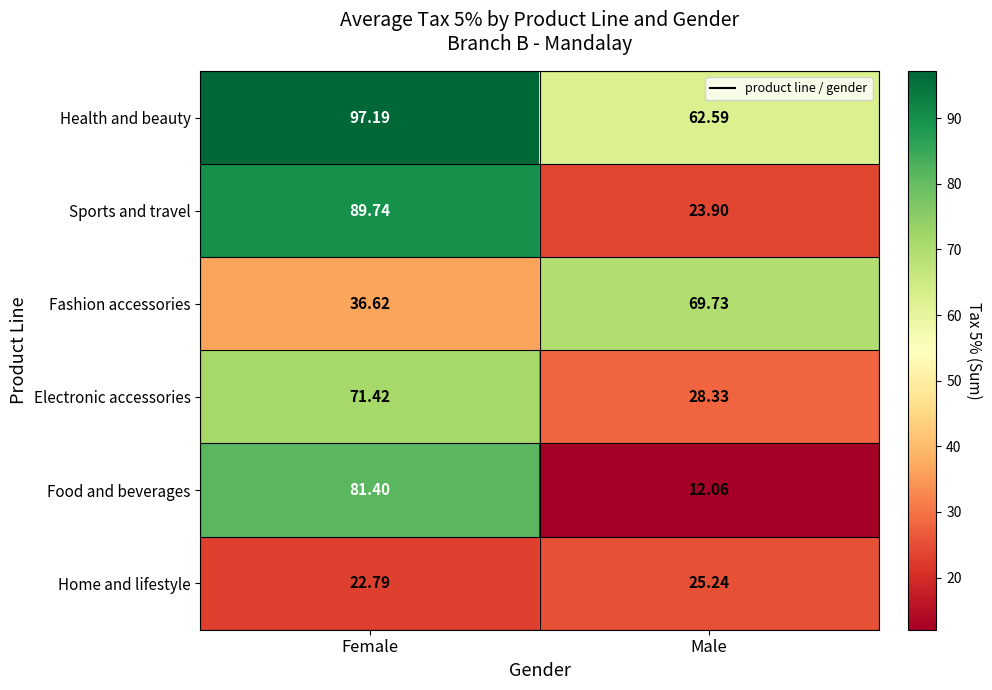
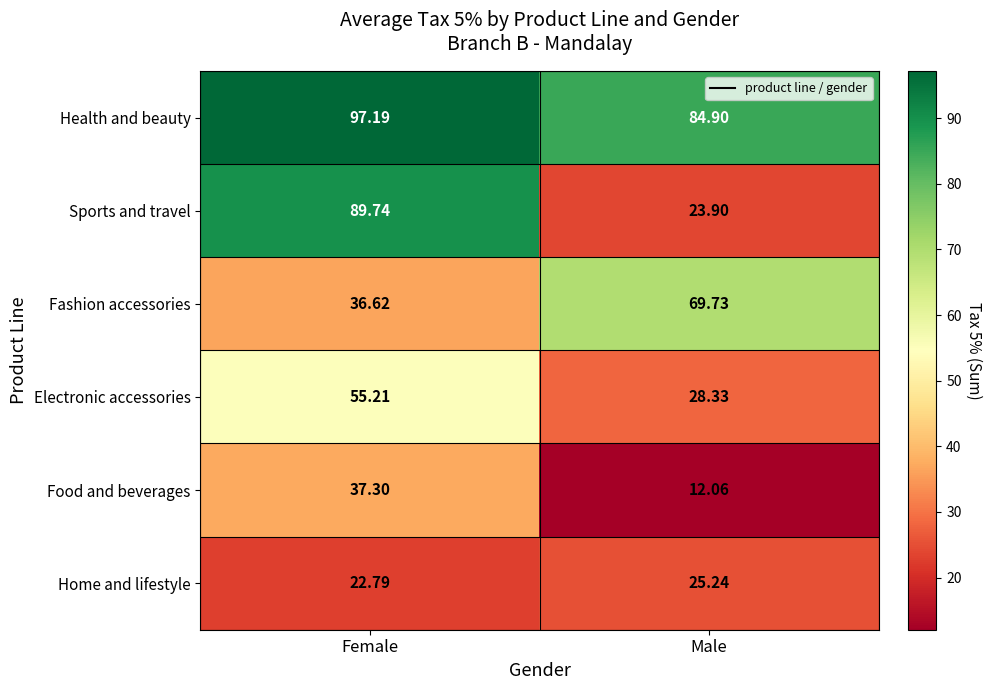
Health and beauty, Male: 62.59 -> 84.90
Electronic accessories, Female: 71.42 -> 55.21
Food and beverages, Female: 81.40 -> 37.30
